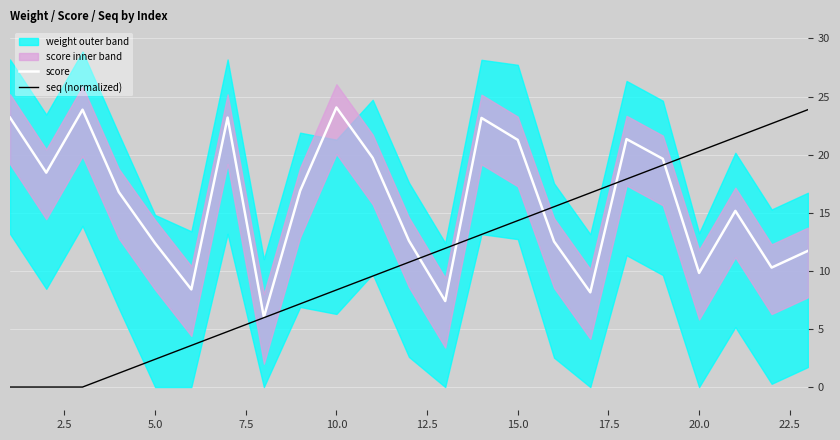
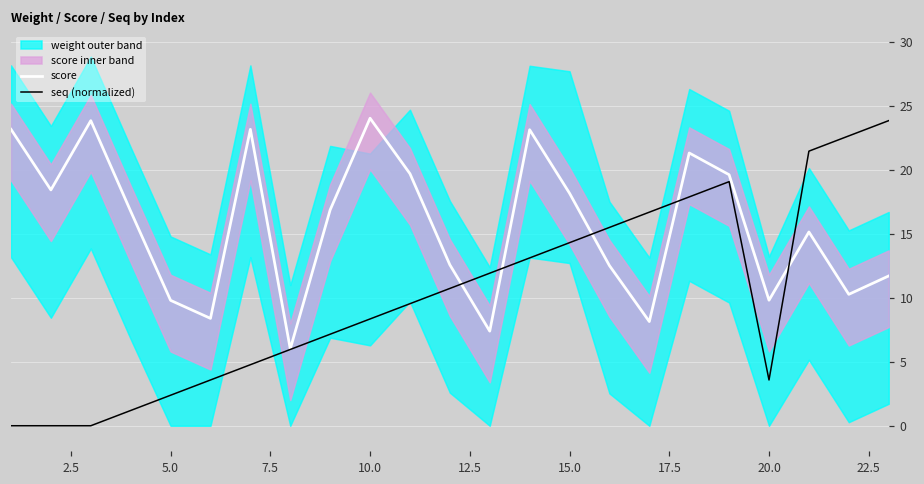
score, 5.0: 12.4 -> 9.8
score, 15.0: 21.3 -> 18.2
seq (normalized), 20.0: 20.3 -> 3.6
